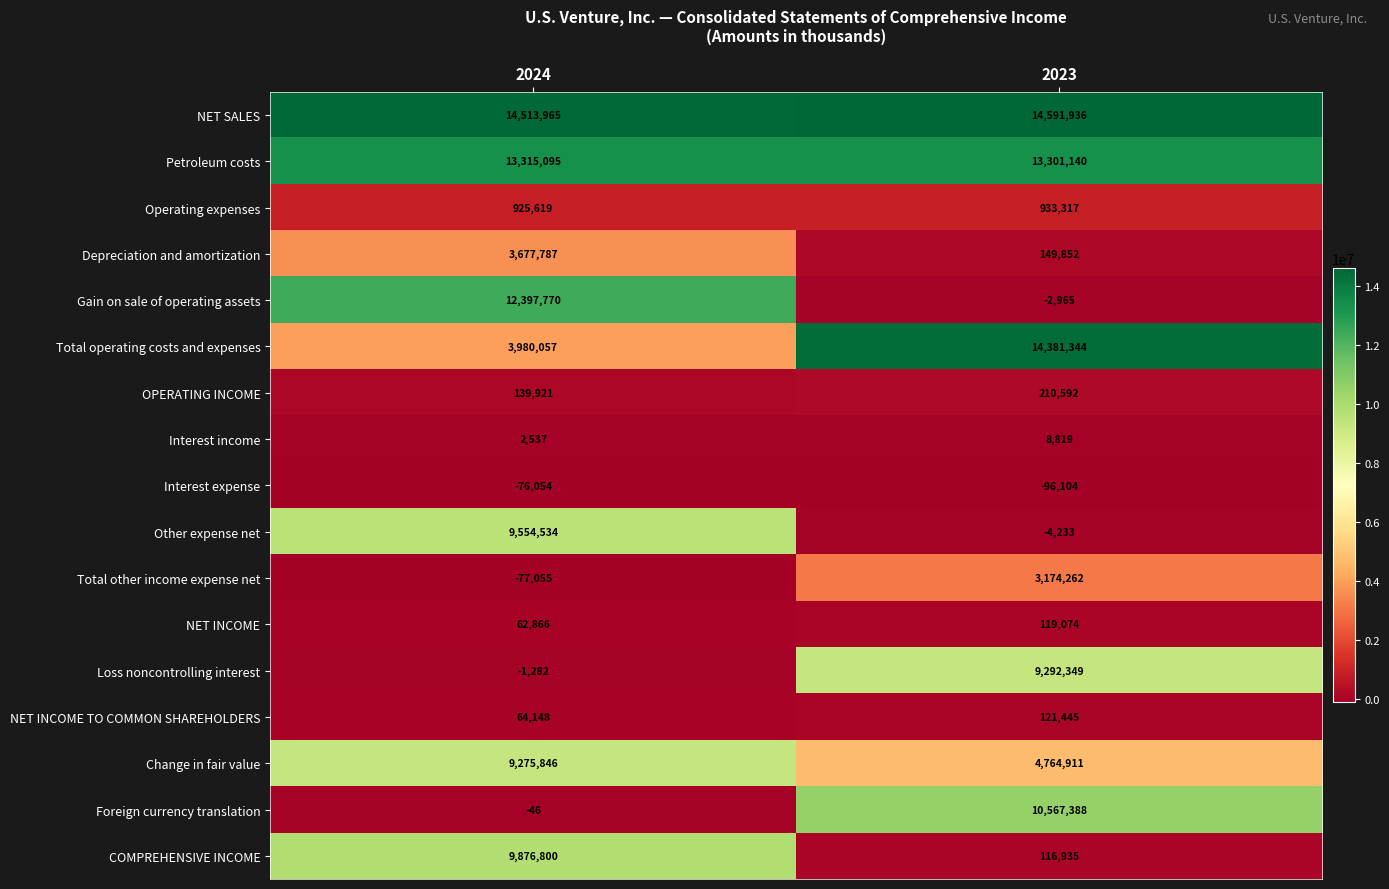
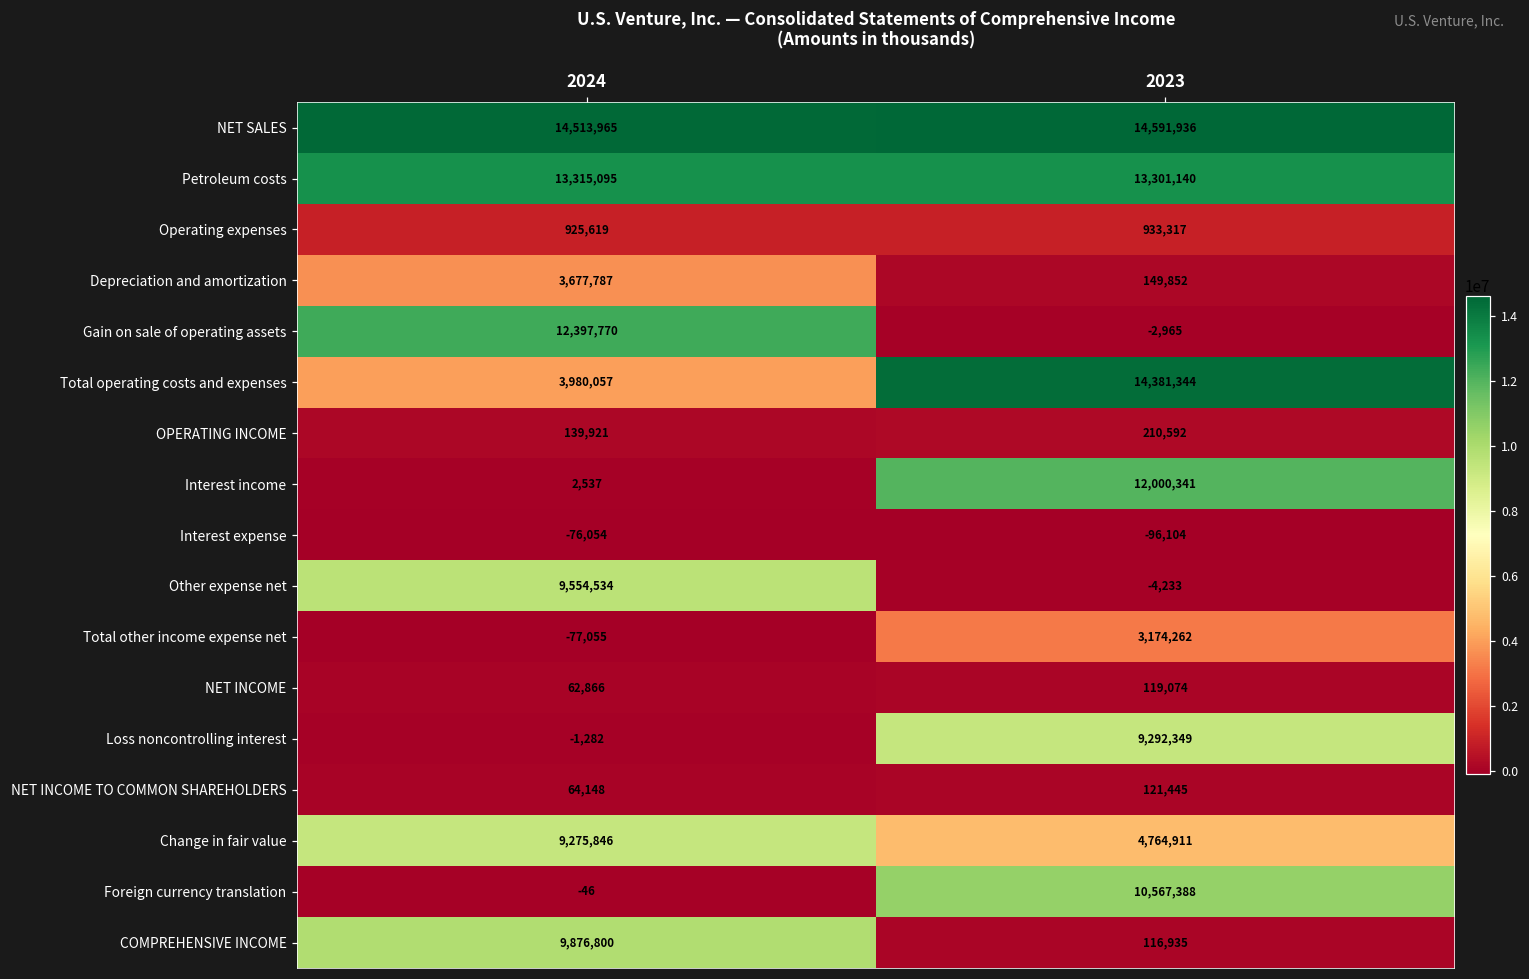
Interest income, 2023: 8,819 -> 12,000,341
